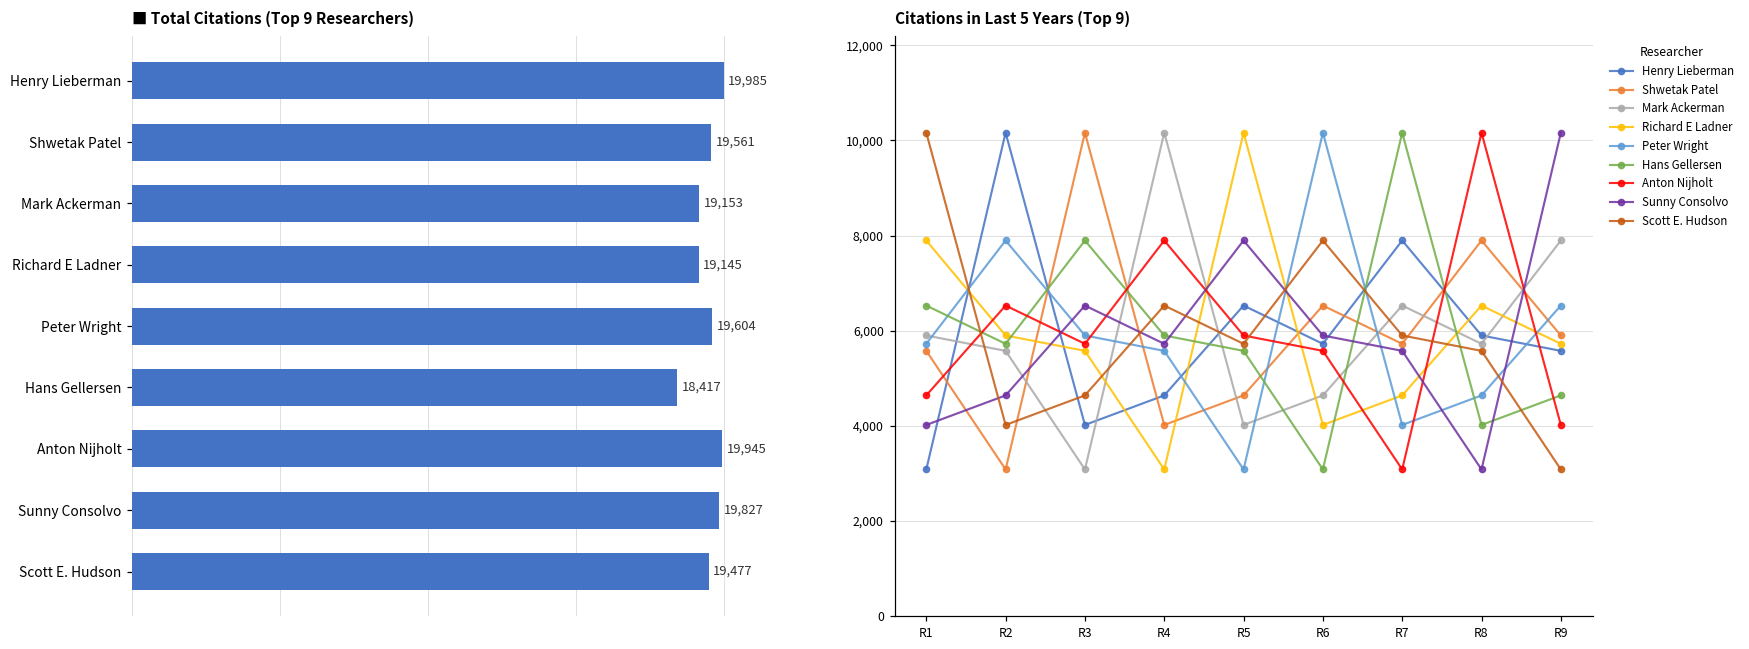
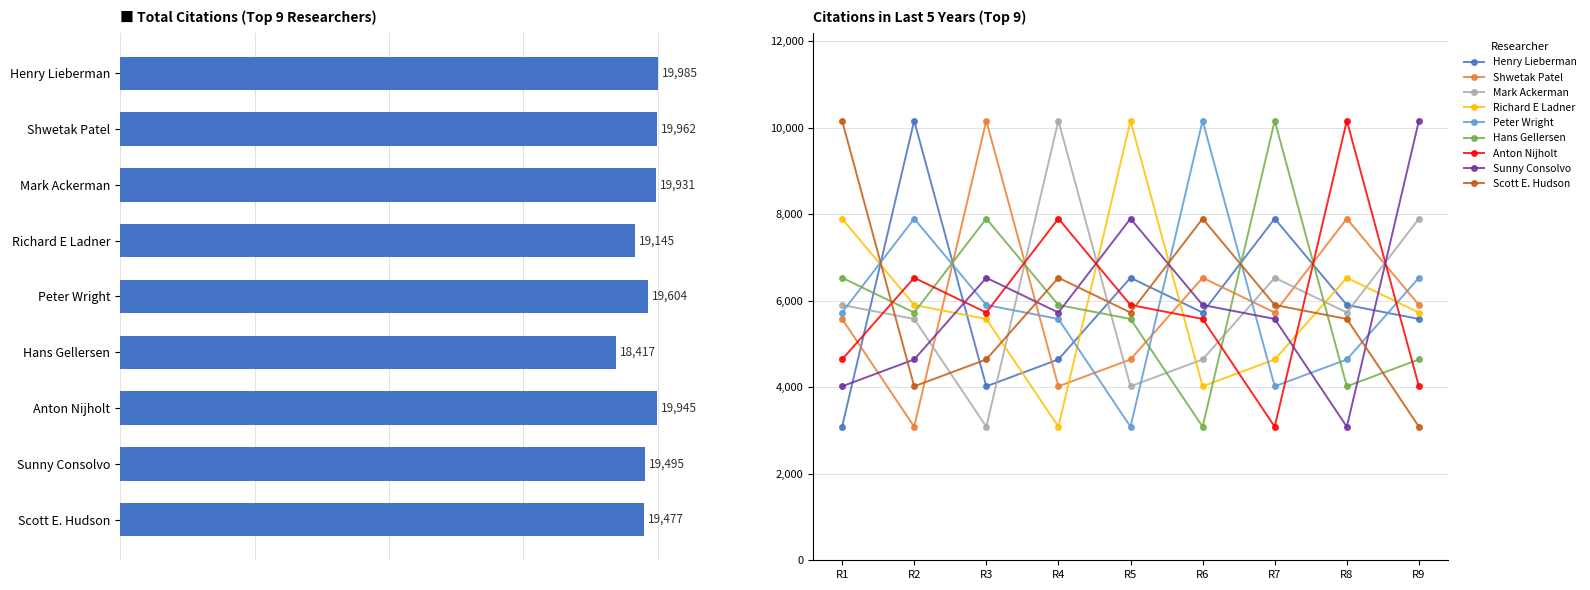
■ Total Citations (Top 9 Researchers), Shwetak Patel: 19,561 -> 19,962
■ Total Citations (Top 9 Researchers), Mark Ackerman: 19,153 -> 19,931
■ Total Citations (Top 9 Researchers), Sunny Consolvo: 19,827 -> 19,495
